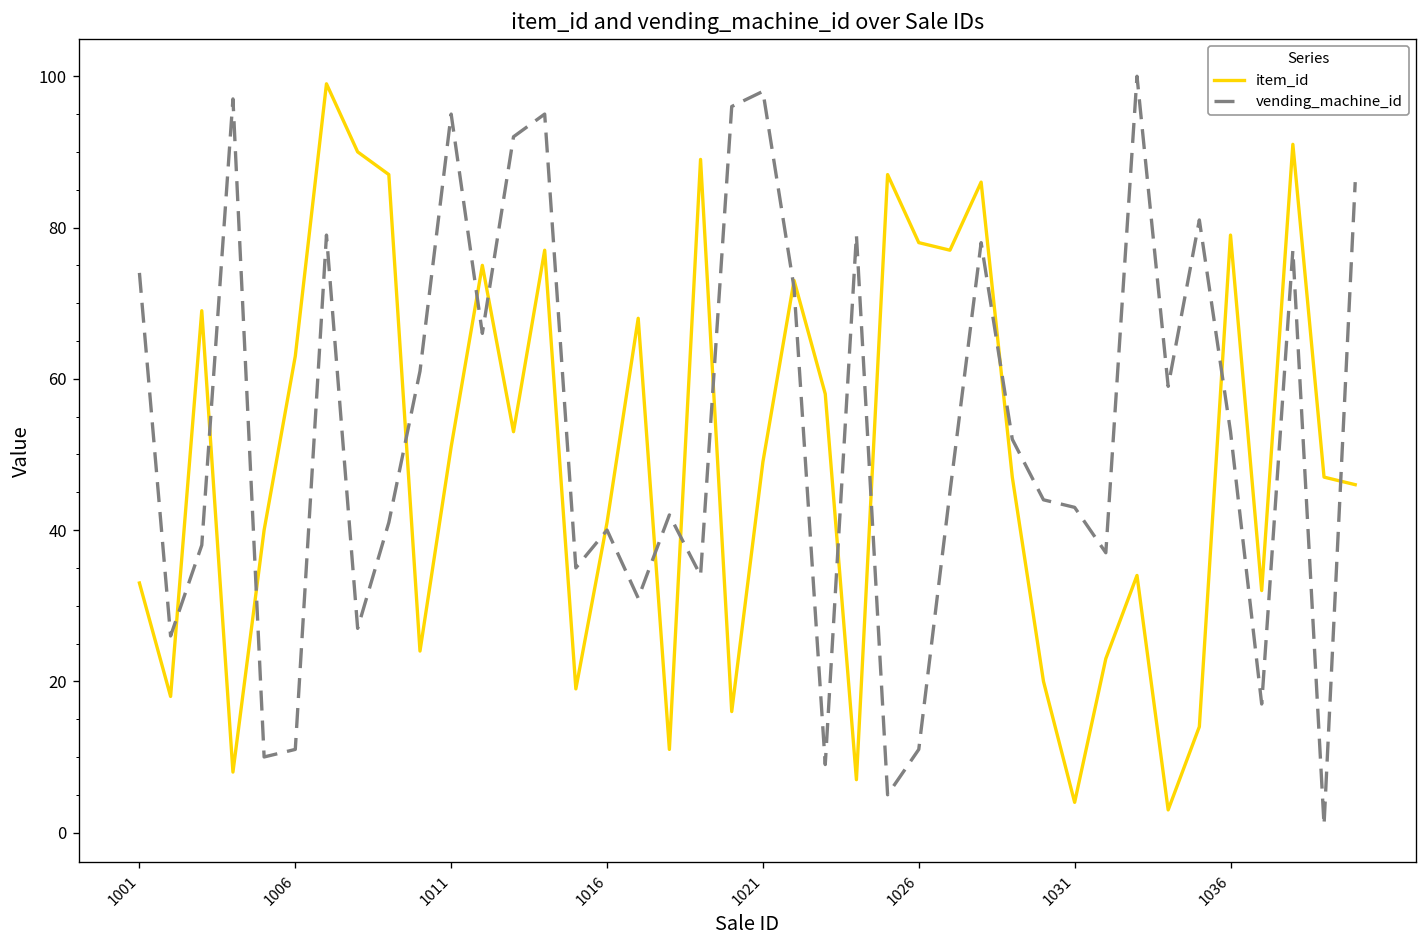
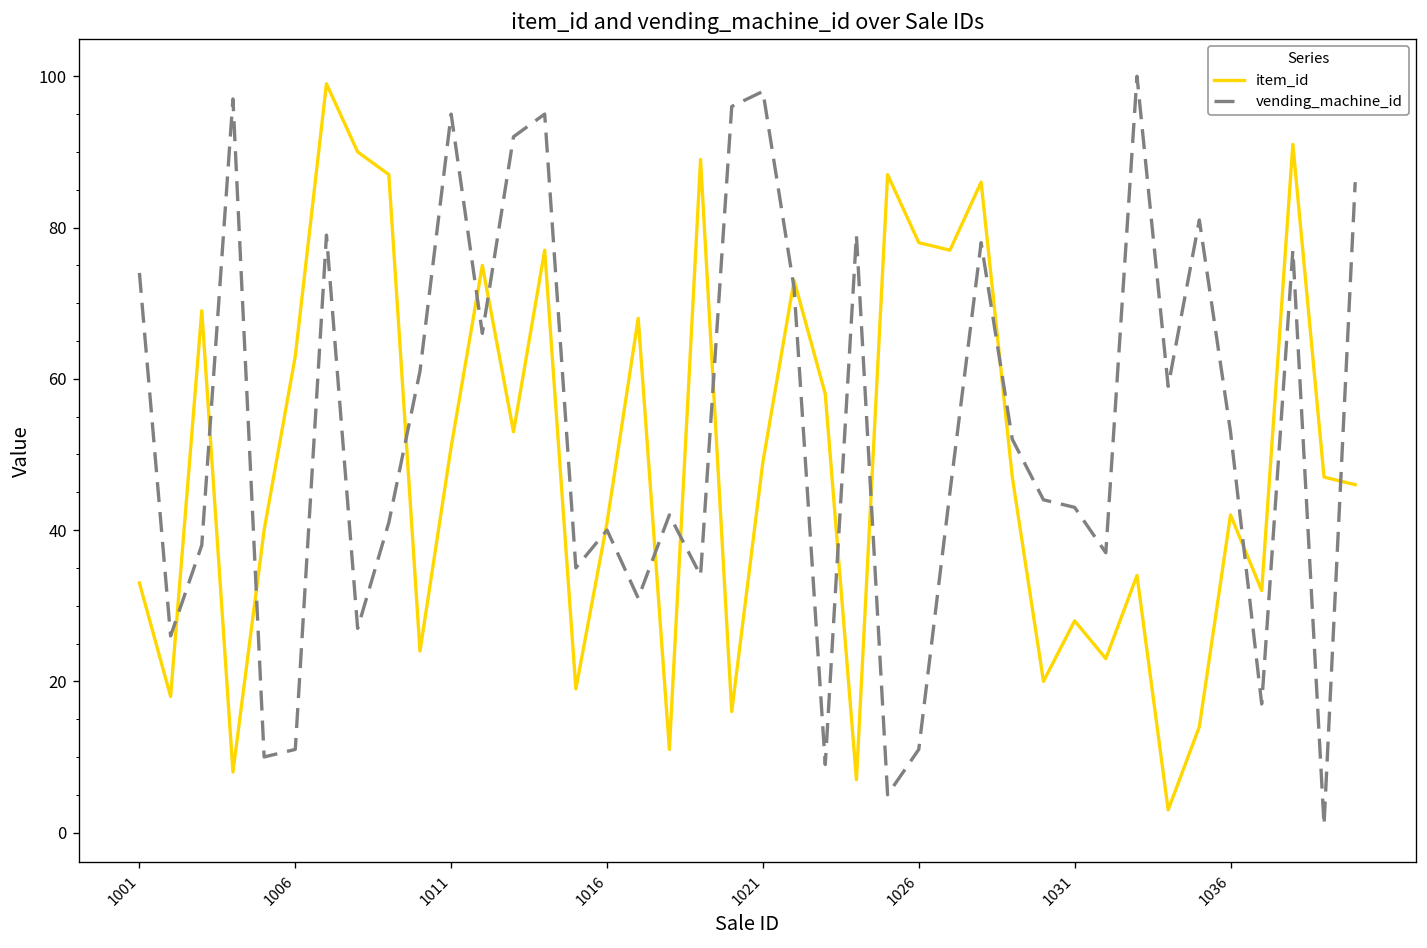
item_id, 1031: 4 -> 28
item_id, 1036: 79 -> 42
